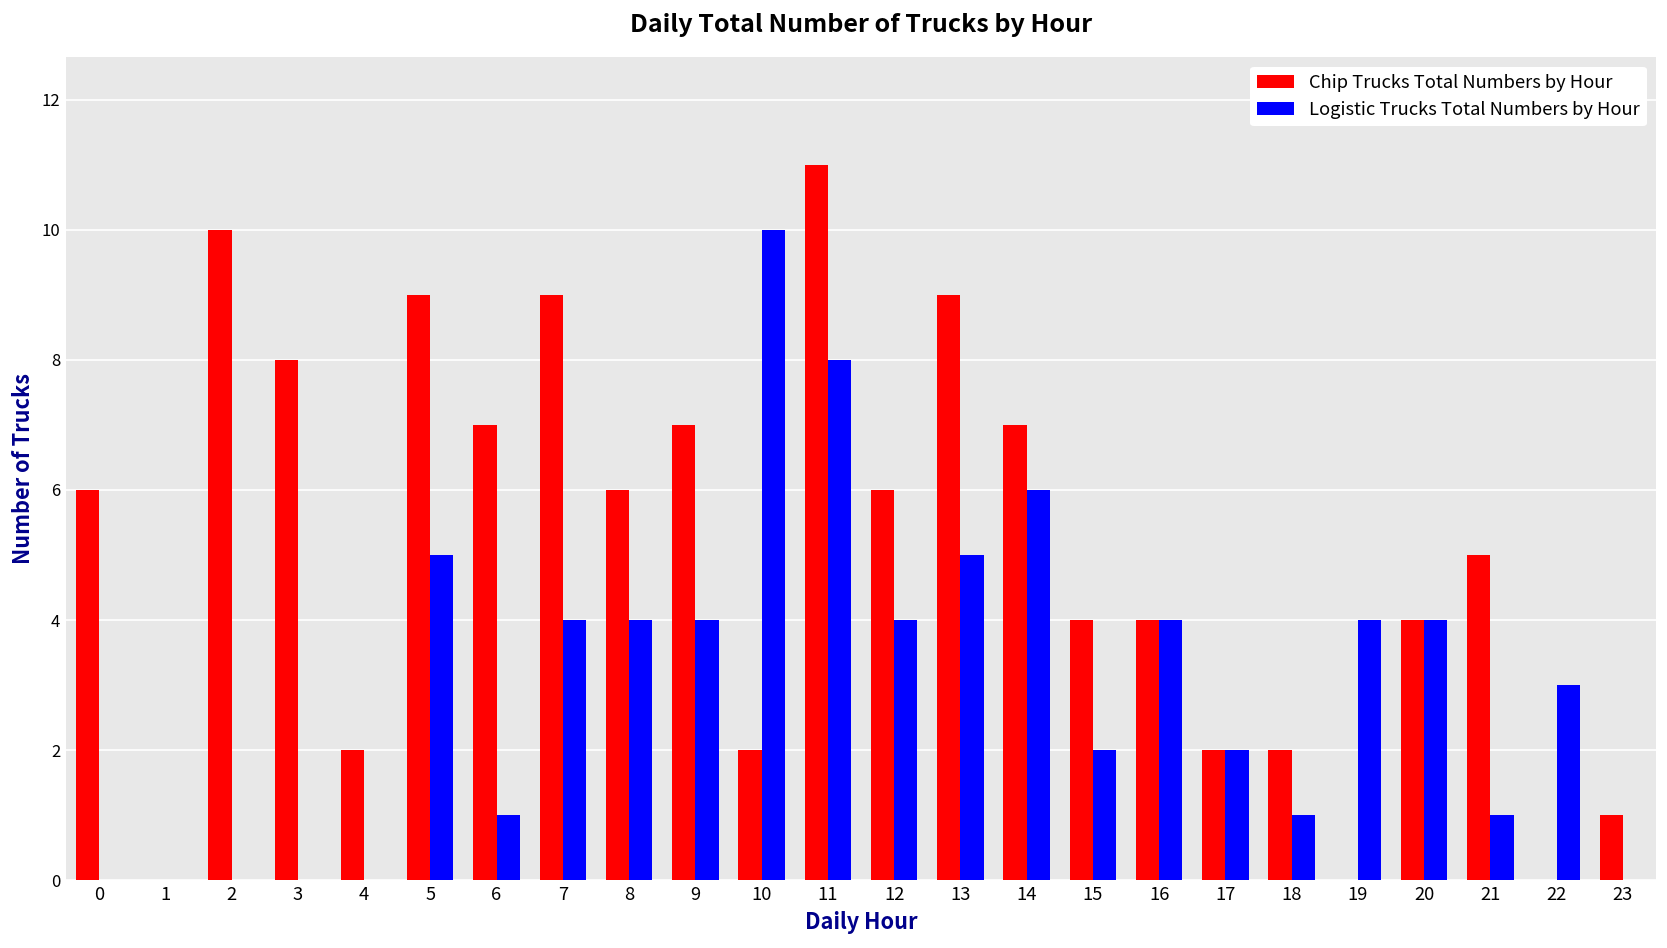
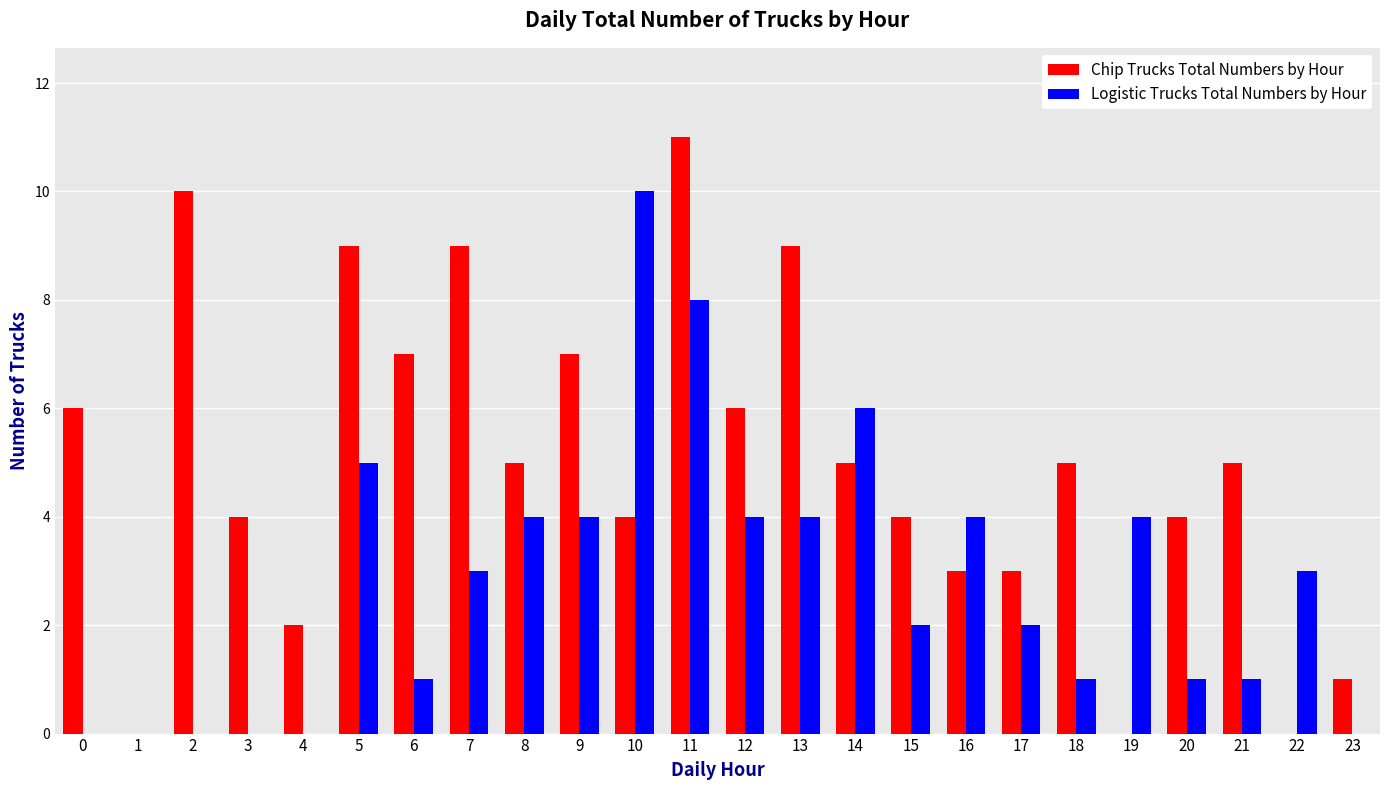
Chip Trucks Total Numbers by Hour, 3: 8 -> 4
Logistic Trucks Total Numbers by Hour, 7: 4 -> 3
Chip Trucks Total Numbers by Hour, 8: 6 -> 5
Chip Trucks Total Numbers by Hour, 10: 2 -> 4
Logistic Trucks Total Numbers by Hour, 13: 5 -> 4
Chip Trucks Total Numbers by Hour, 14: 7 -> 5
Chip Trucks Total Numbers by Hour, 16: 4 -> 3
Chip Trucks Total Numbers by Hour, 17: 2 -> 3
Chip Trucks Total Numbers by Hour, 18: 2 -> 5
Logistic Trucks Total Numbers by Hour, 20: 4 -> 1
